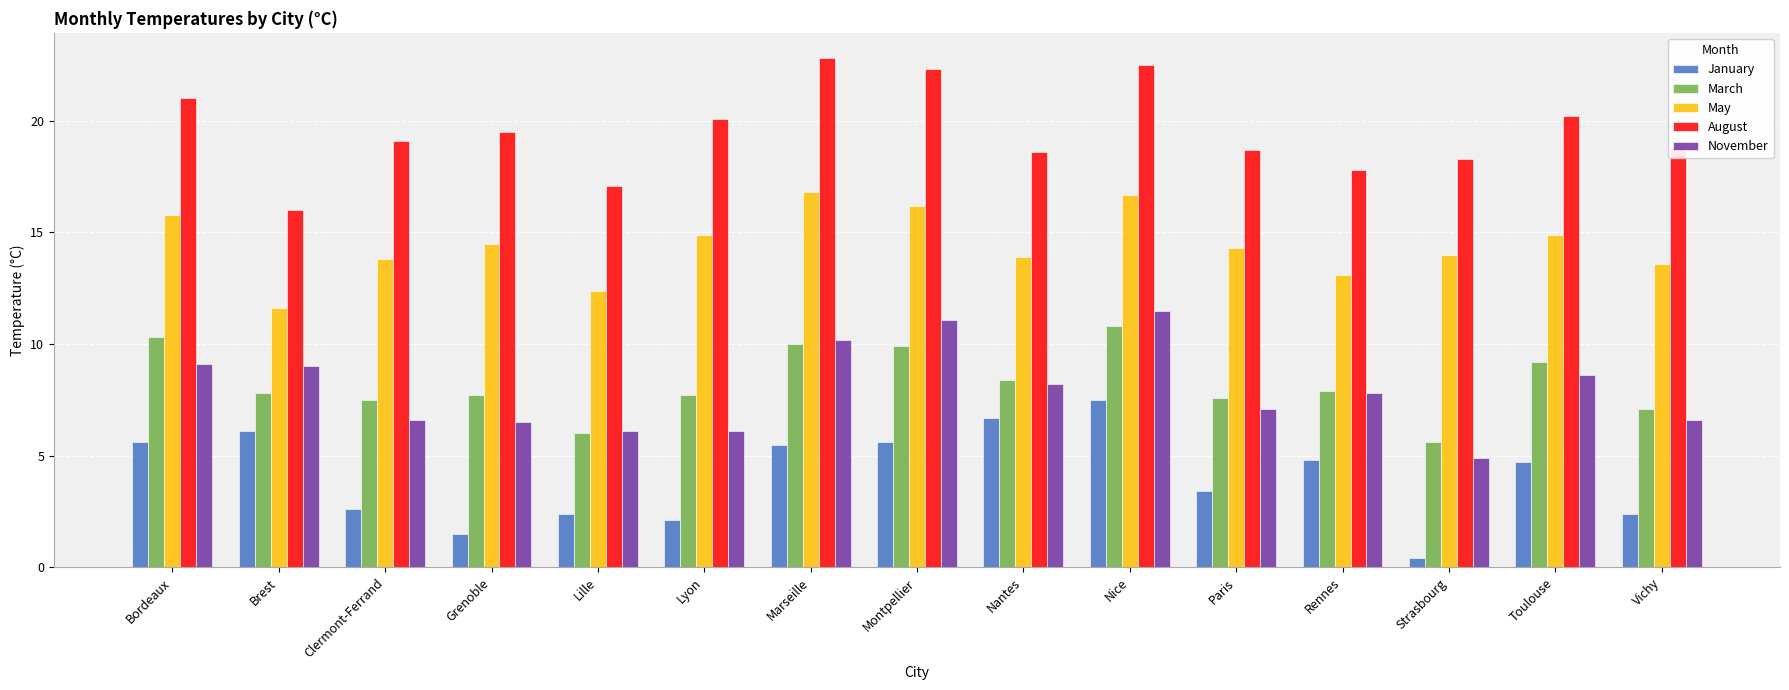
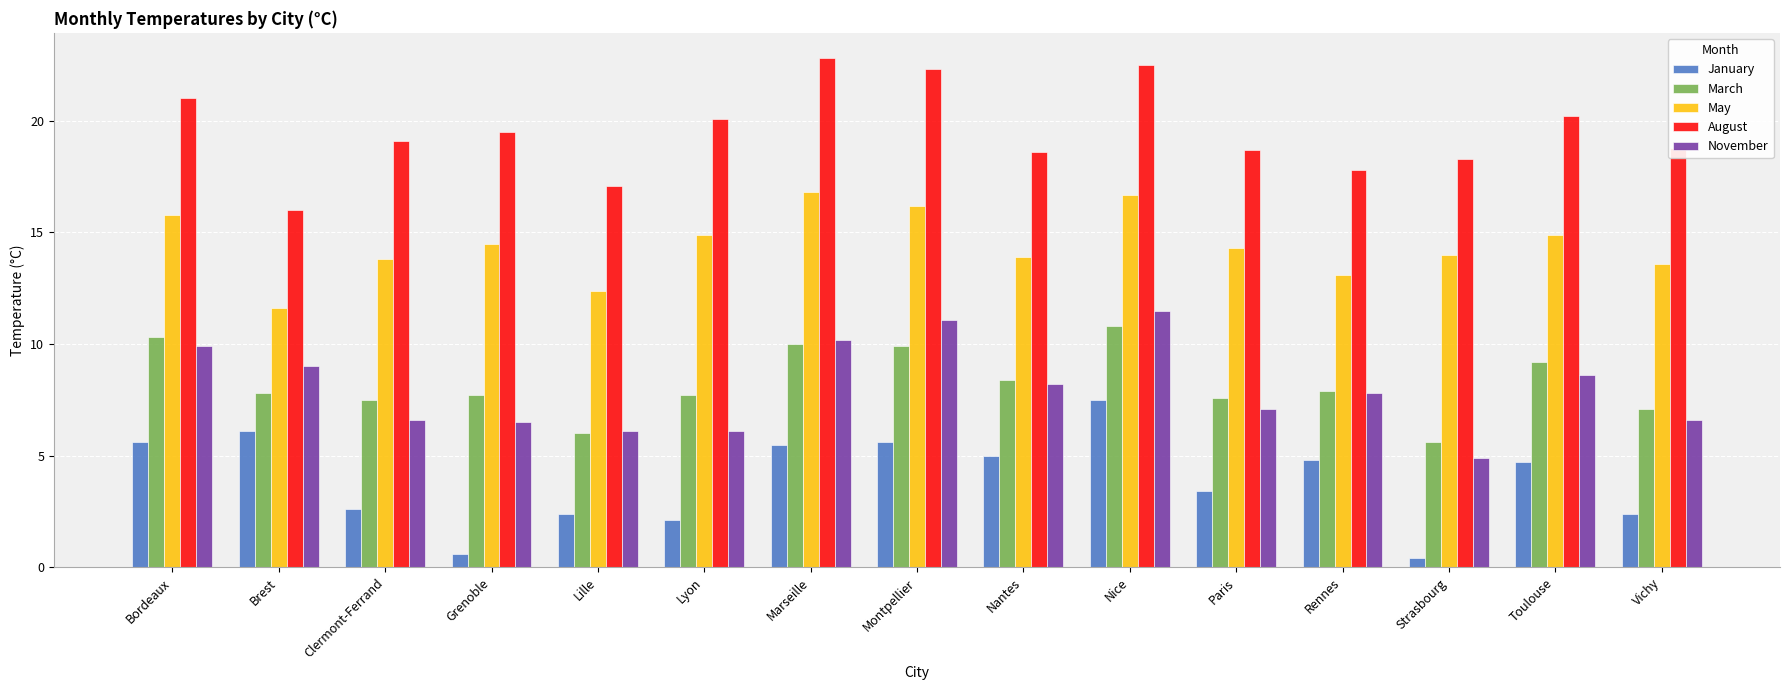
November, Bordeaux: 9.1 -> 9.9
January, Grenoble: 1.5 -> 0.6
January, Nantes: 6.7 -> 5.0
